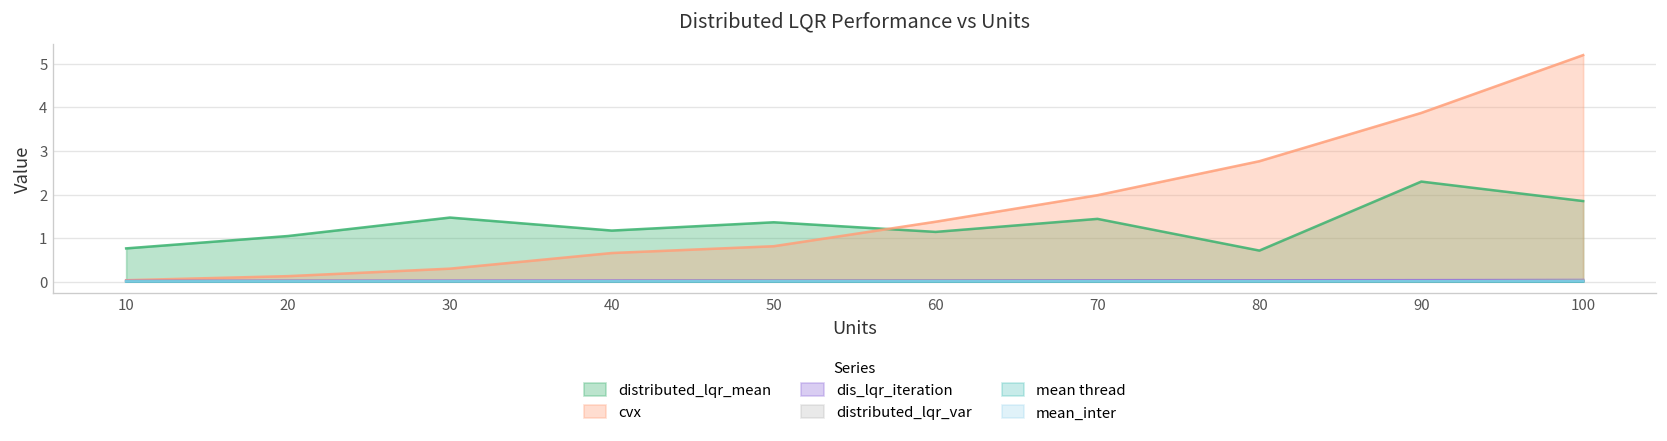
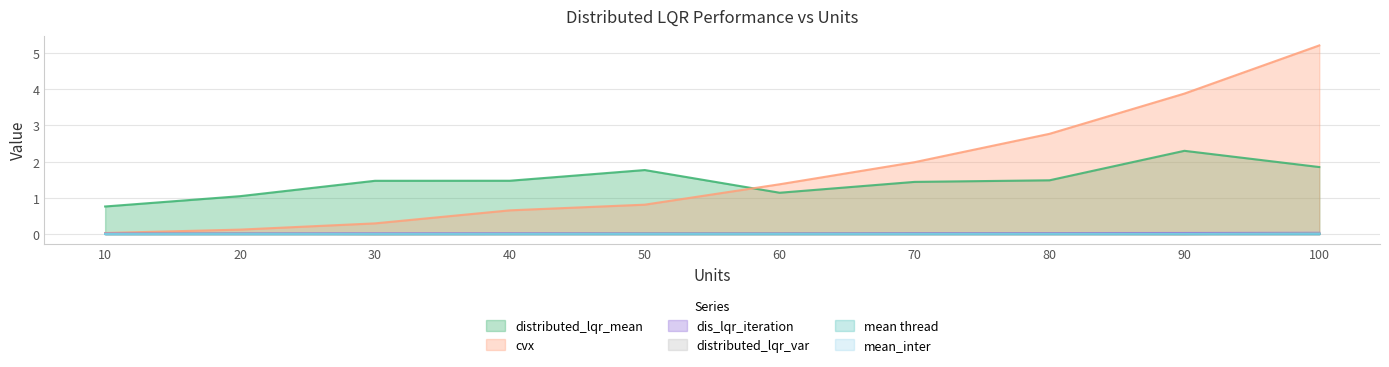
distributed_lqr_mean, 40: 1.2 -> 1.5
distributed_lqr_mean, 50: 1.4 -> 1.8
distributed_lqr_mean, 80: 0.7 -> 1.5
